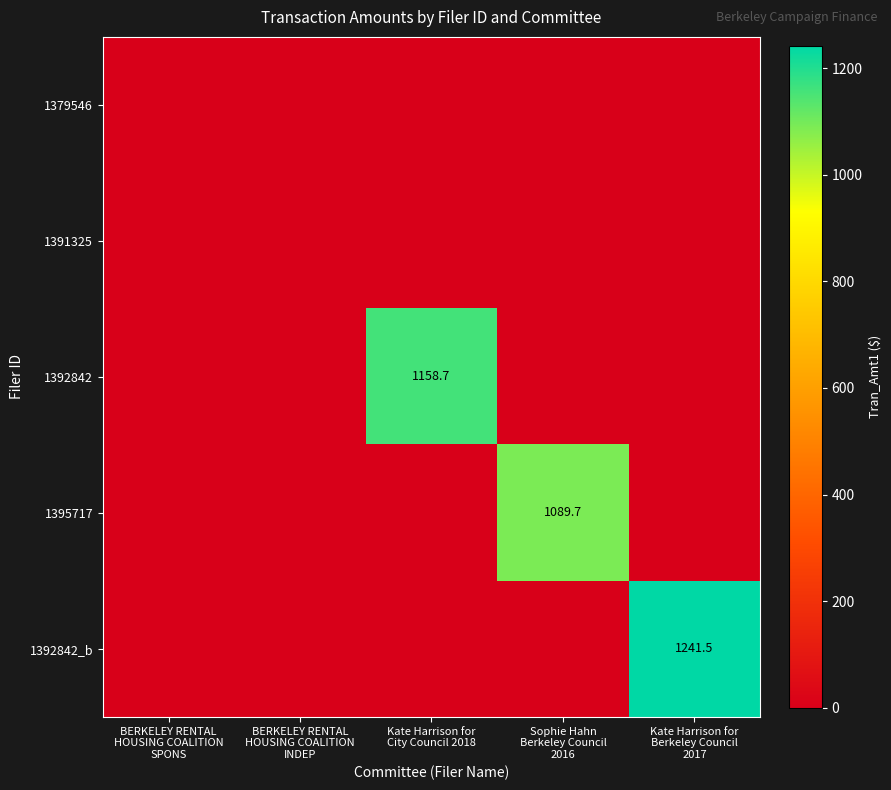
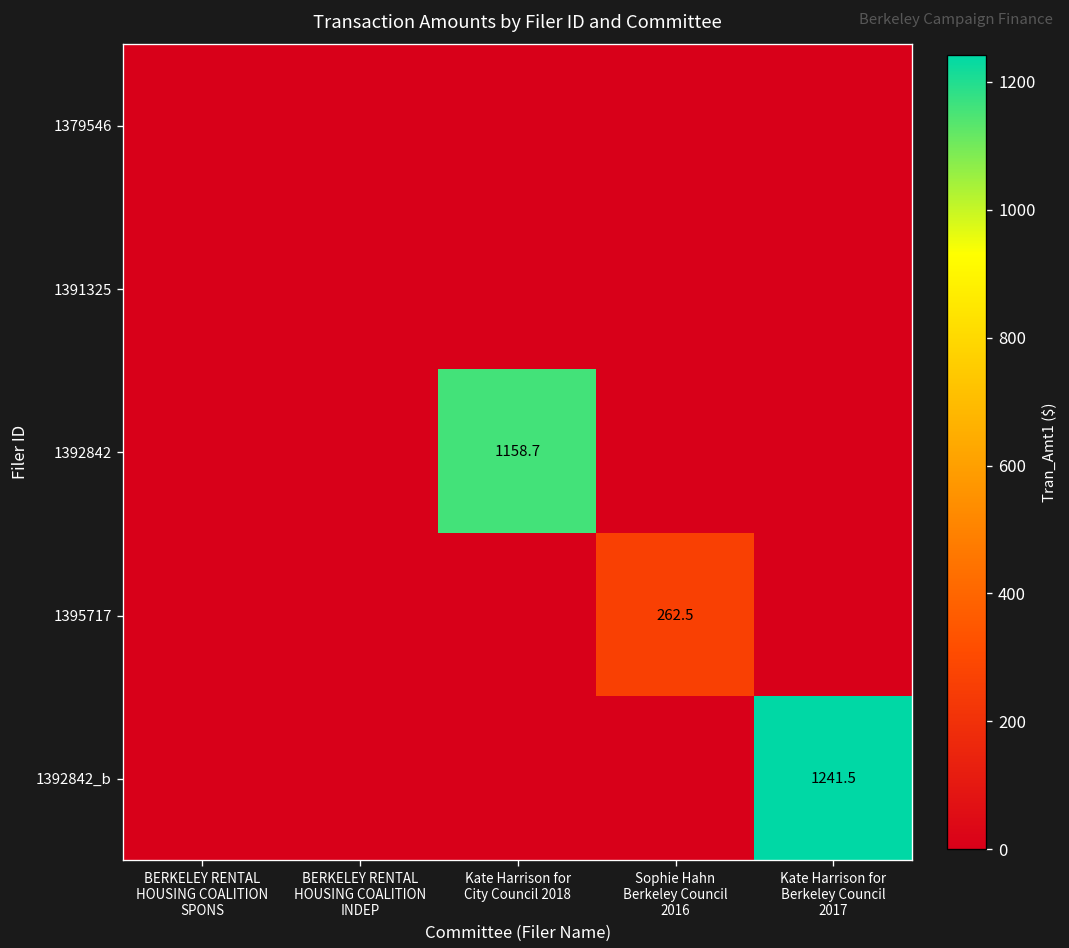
1395717, Sophie Hahn Berkeley Council 2016: 1089.7 -> 262.5
